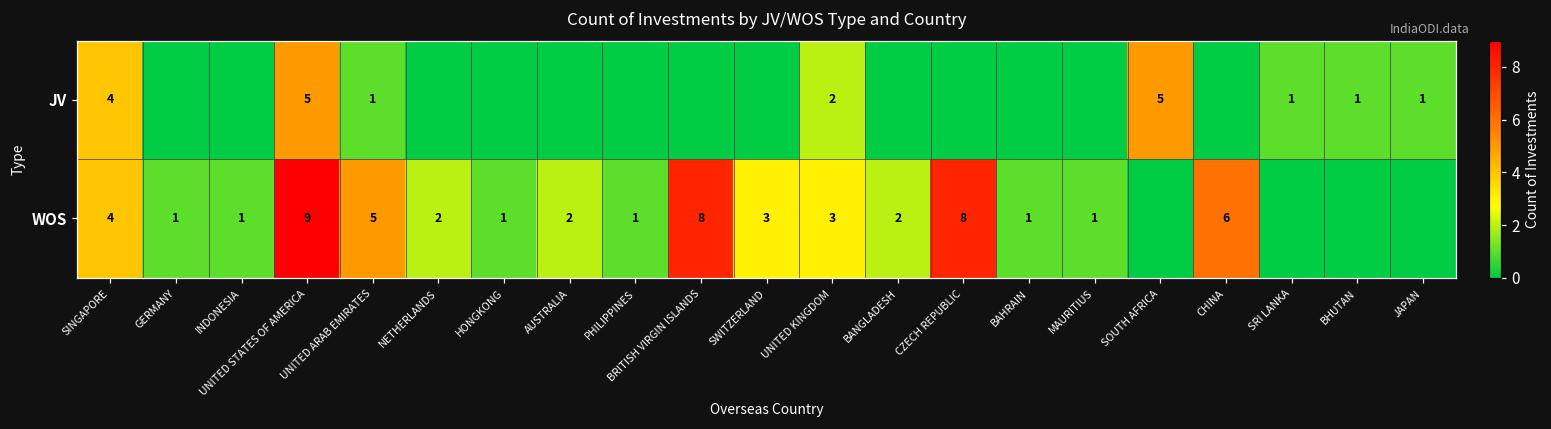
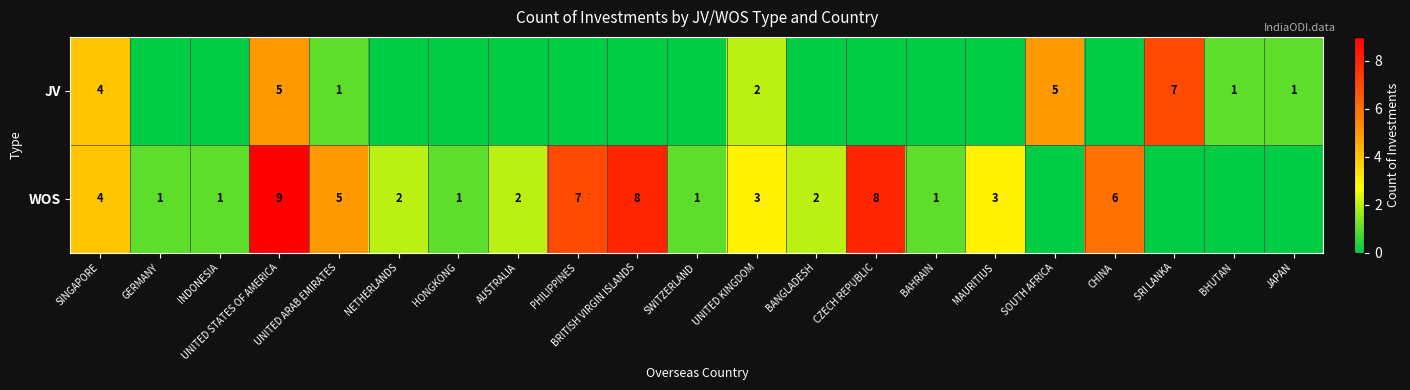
JV, SRI LANKA: 1 -> 7
WOS, PHILIPPINES: 1 -> 7
WOS, SWITZERLAND: 3 -> 1
WOS, MAURITIUS: 1 -> 3
